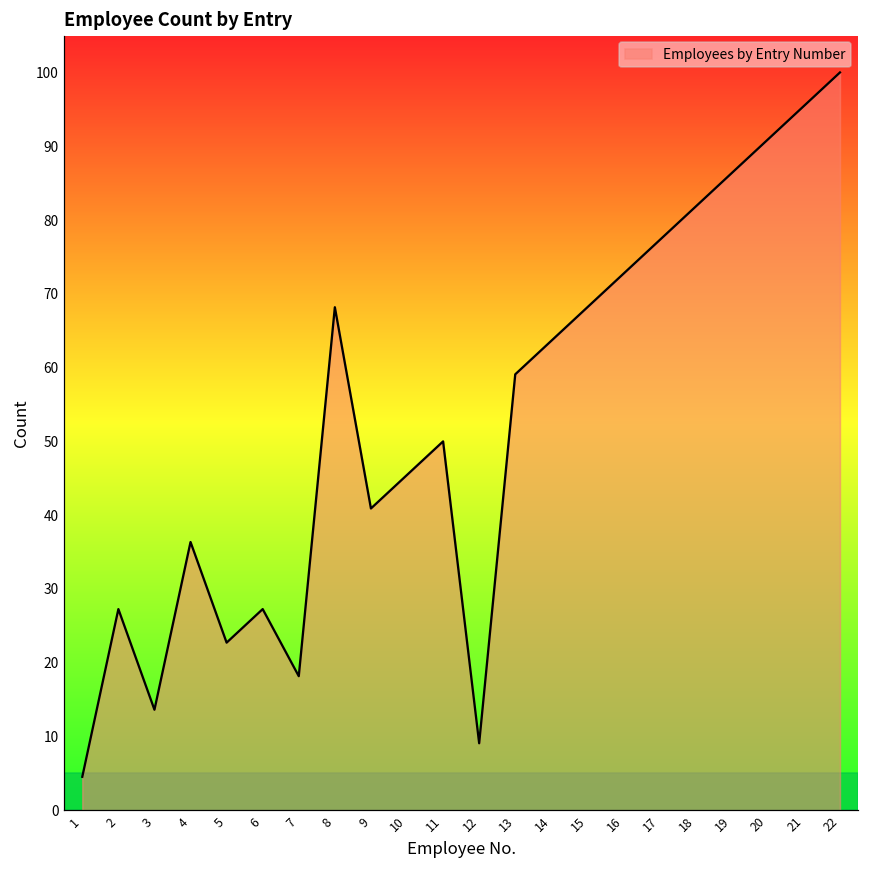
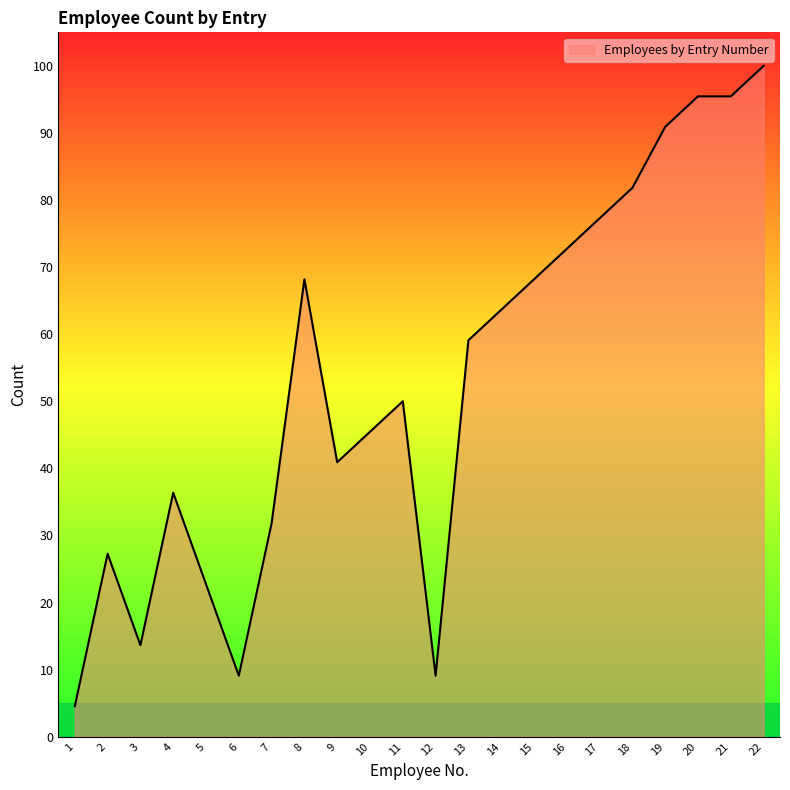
6: 27 -> 9
7: 18 -> 32
19: 86 -> 91
20: 91 -> 95
